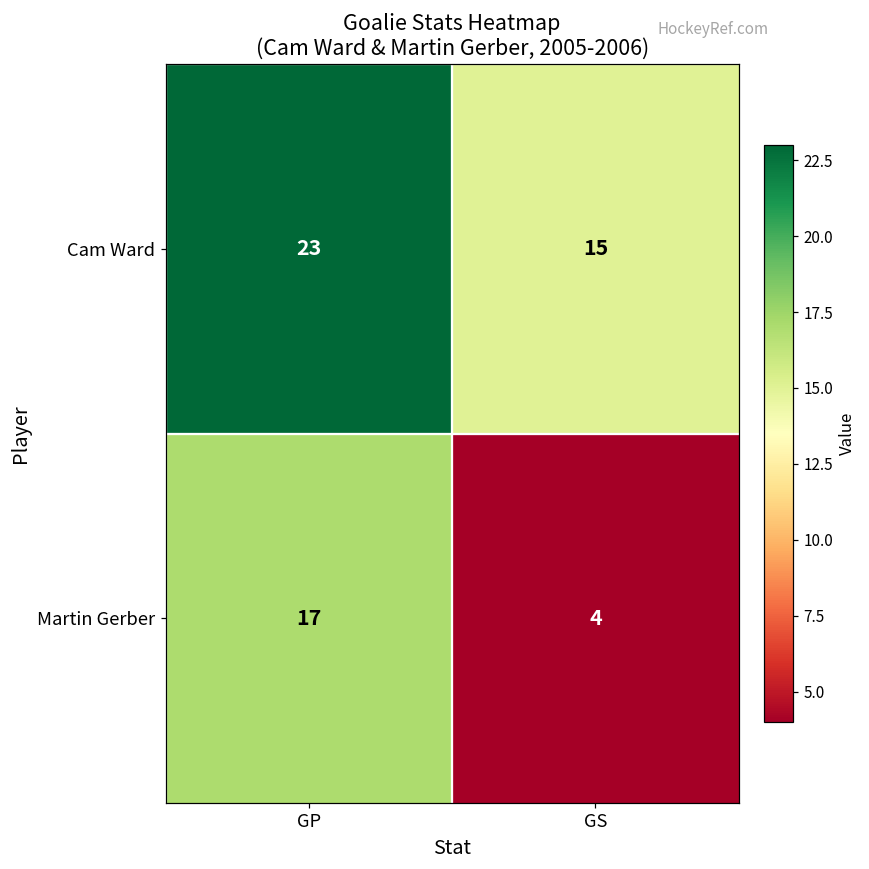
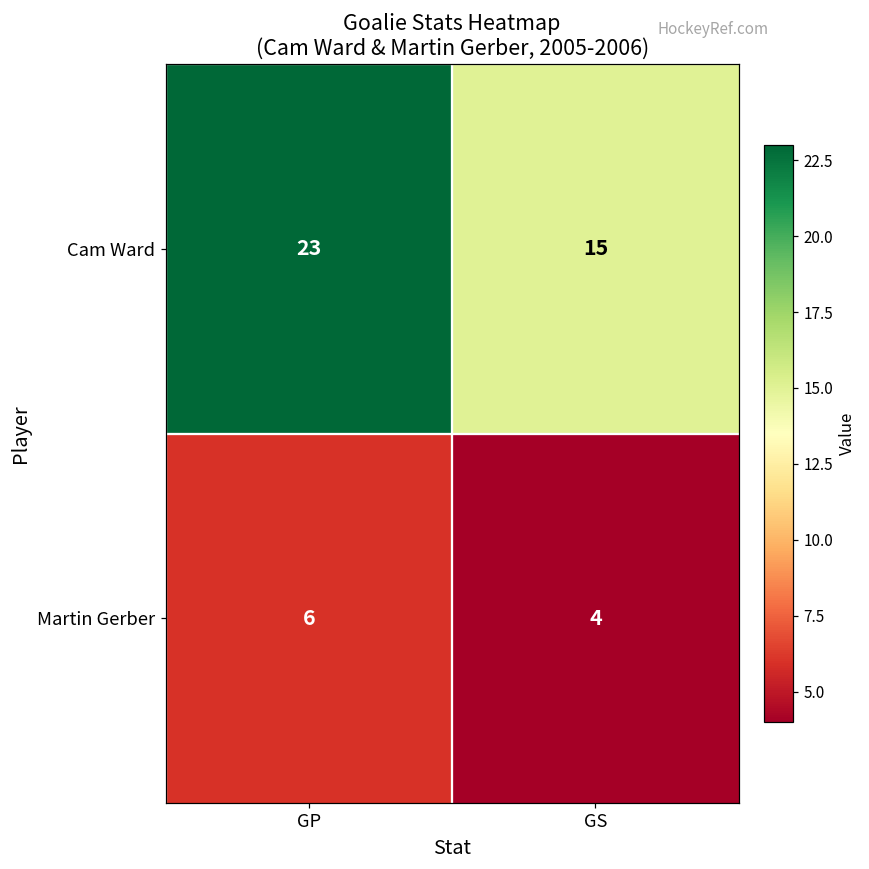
Martin Gerber, GP: 17 -> 6
